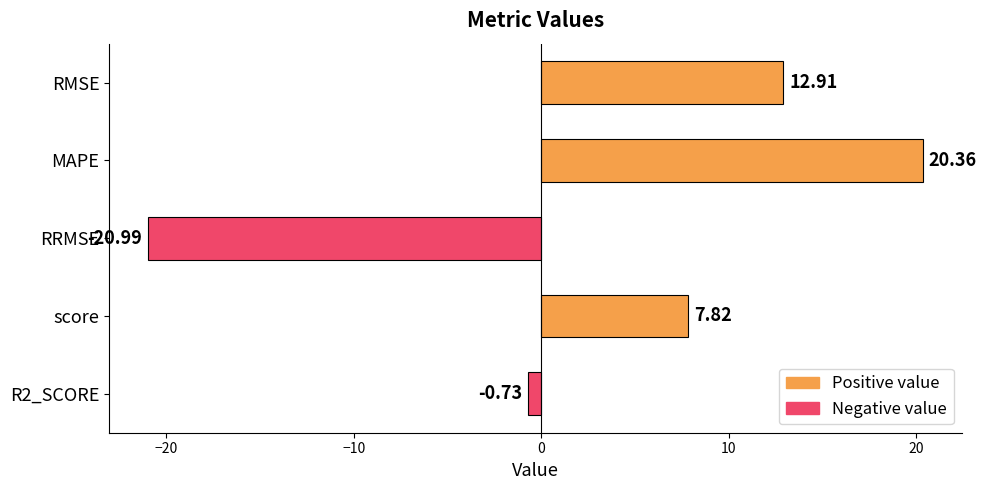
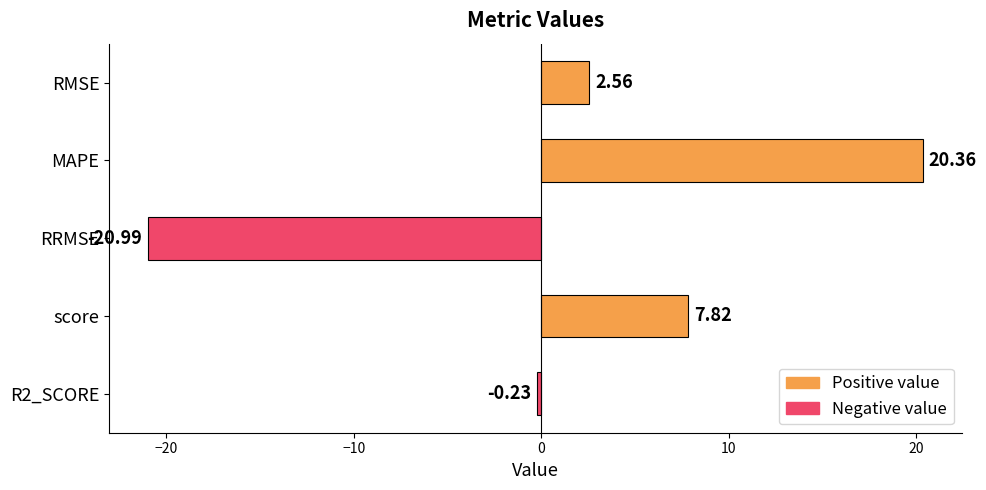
RMSE: 12.91 -> 2.56
R2_SCORE: -0.73 -> -0.23
